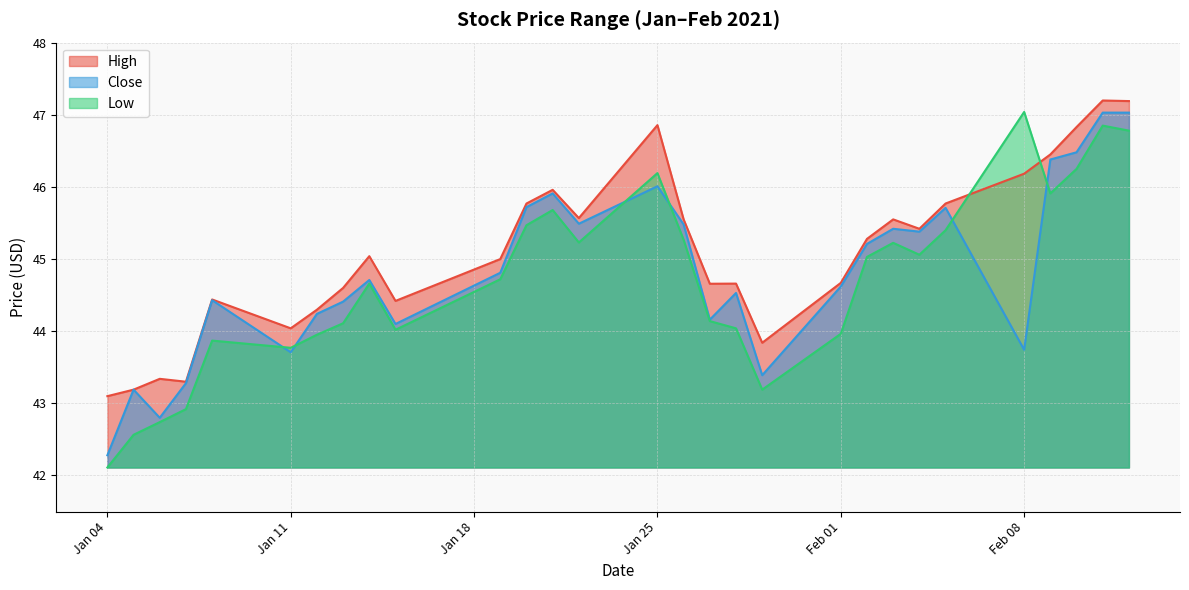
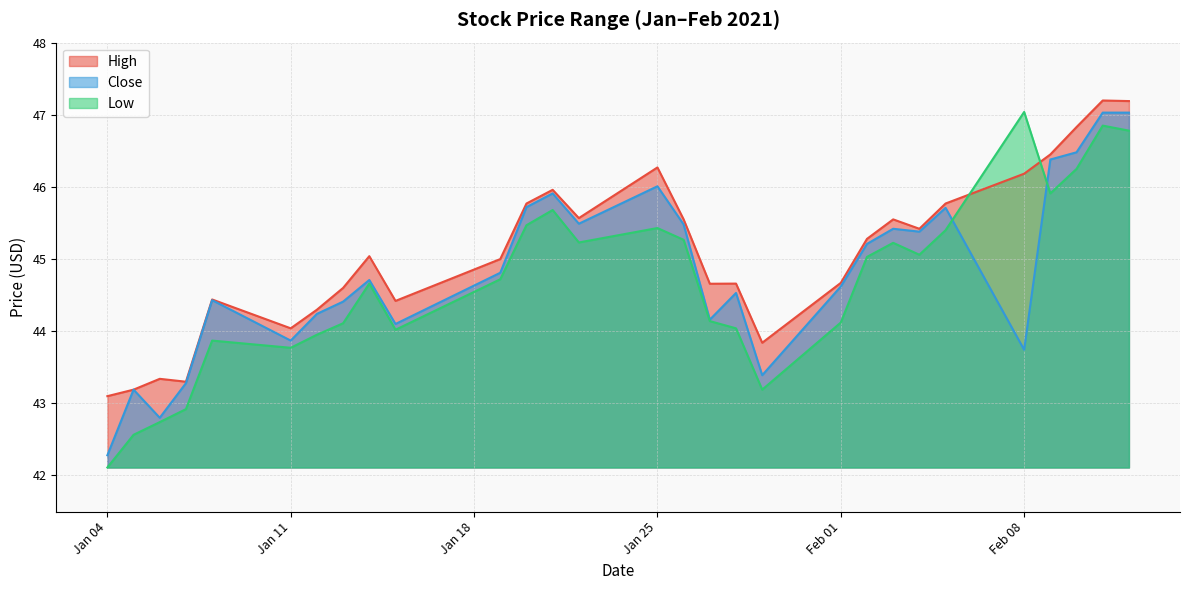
Close, Jan 11: 43.7 -> 43.9
High, Jan 25: 46.9 -> 46.3
Low, Jan 25: 46.2 -> 45.4
Low, Feb 01: 44.0 -> 44.1
